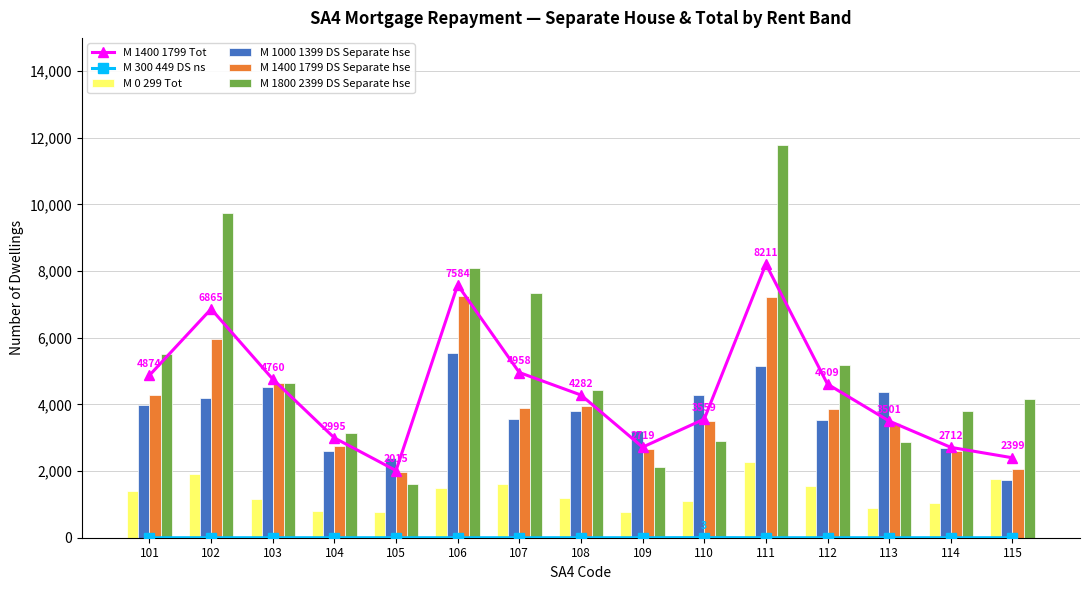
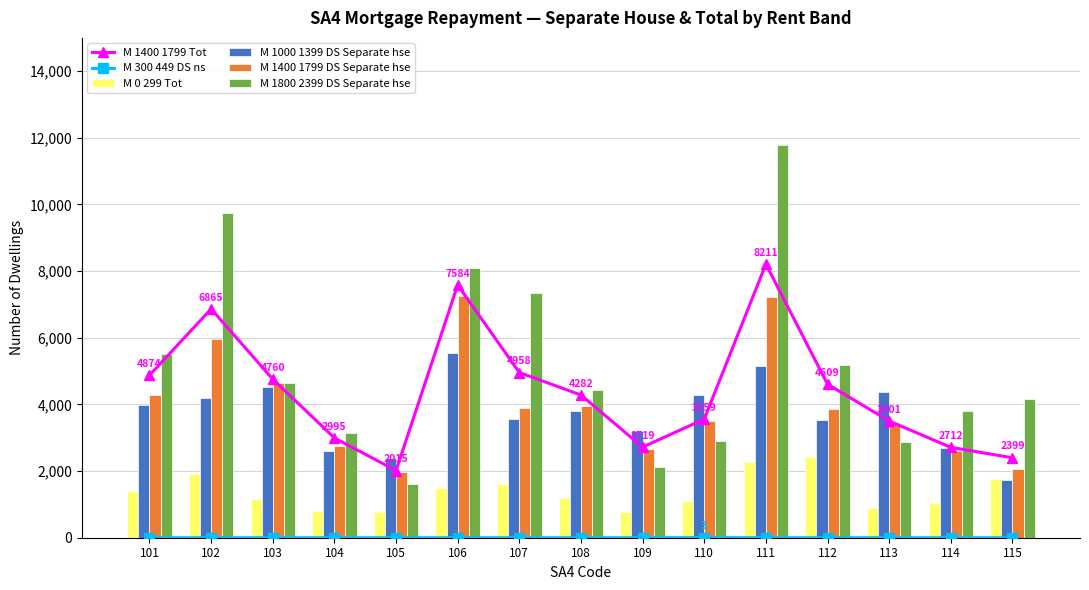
M 0 299 Tot, 112: 1,500 -> 2,400
